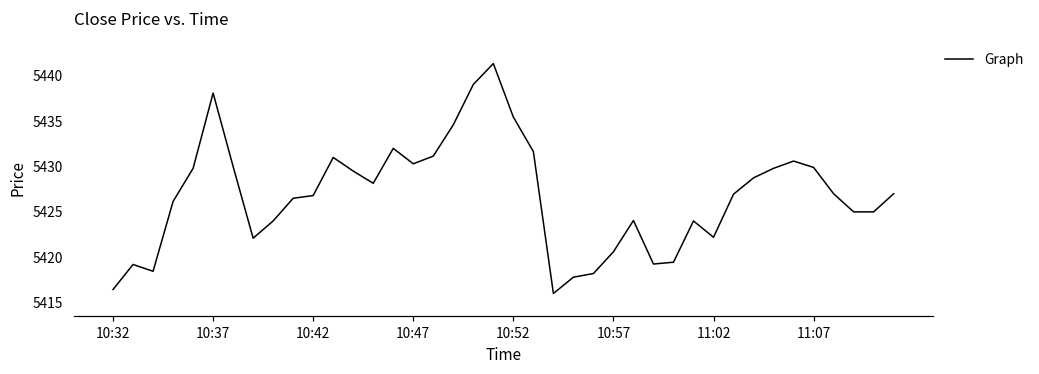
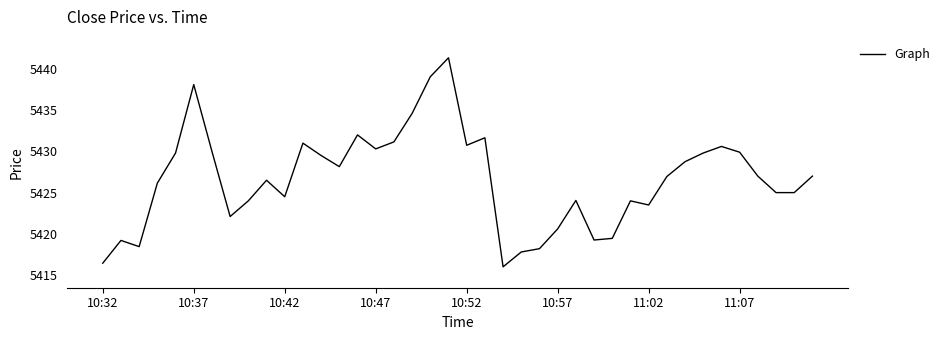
10:42: 5427 -> 5425
10:52: 5435 -> 5431
11:02: 5422 -> 5424
